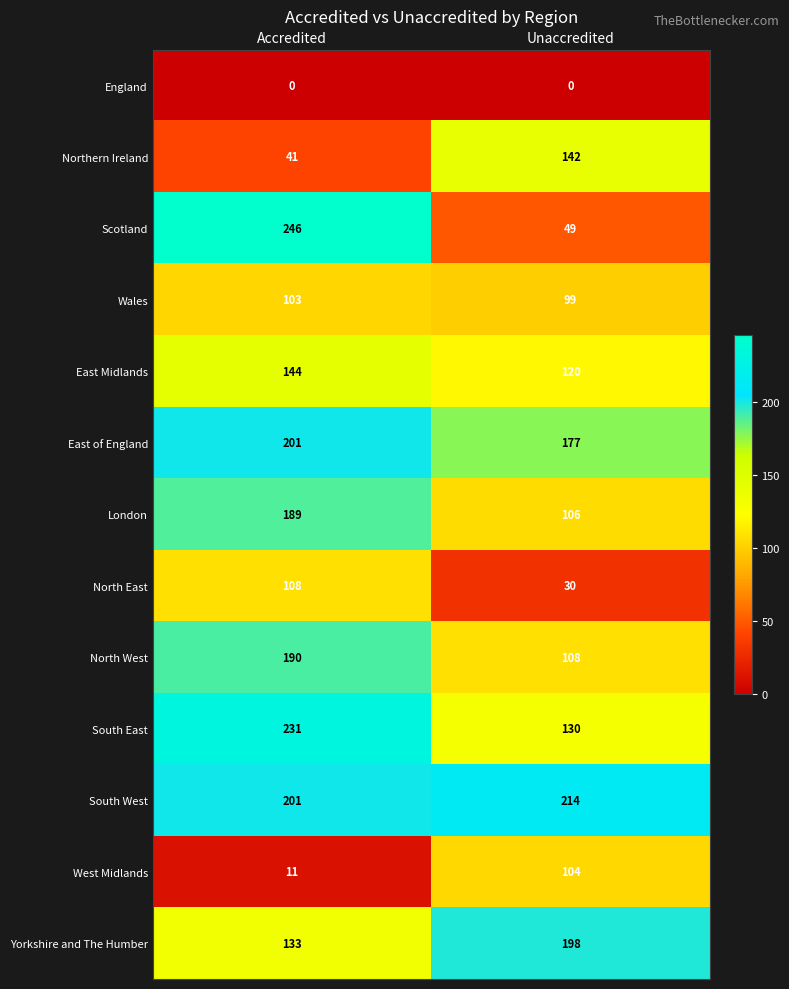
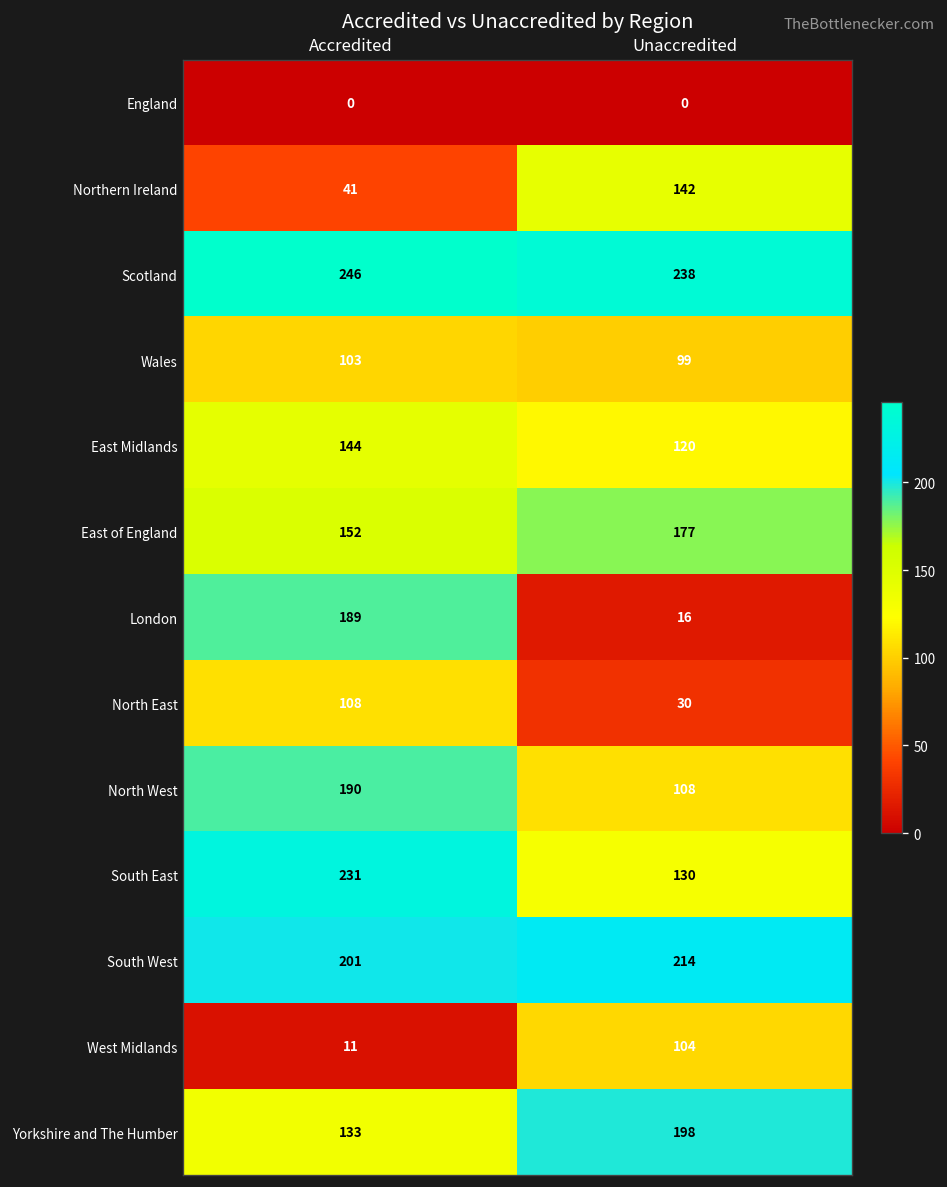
Scotland, Unaccredited: 49 -> 238
East of England, Accredited: 201 -> 152
London, Unaccredited: 106 -> 16
